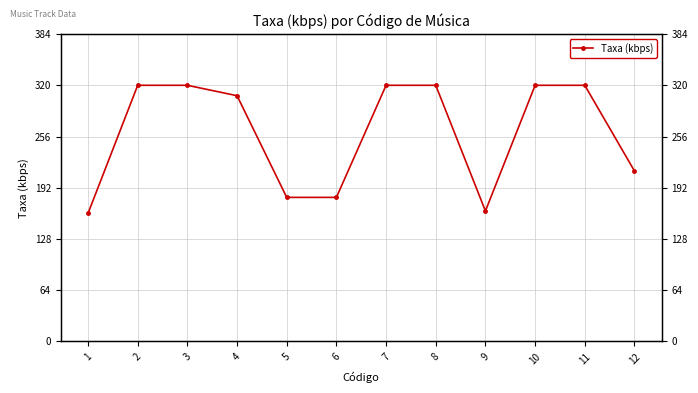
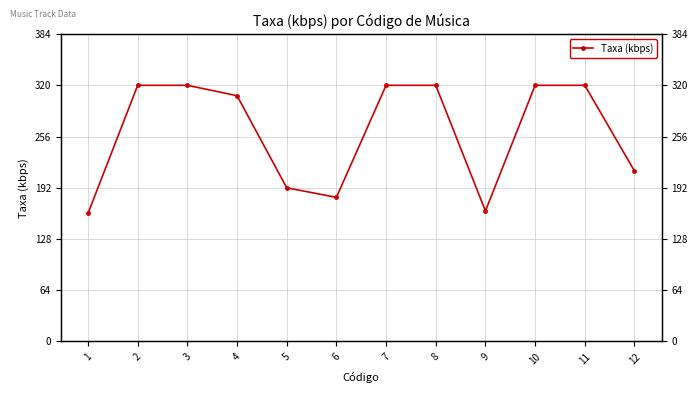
5: 180 -> 190
